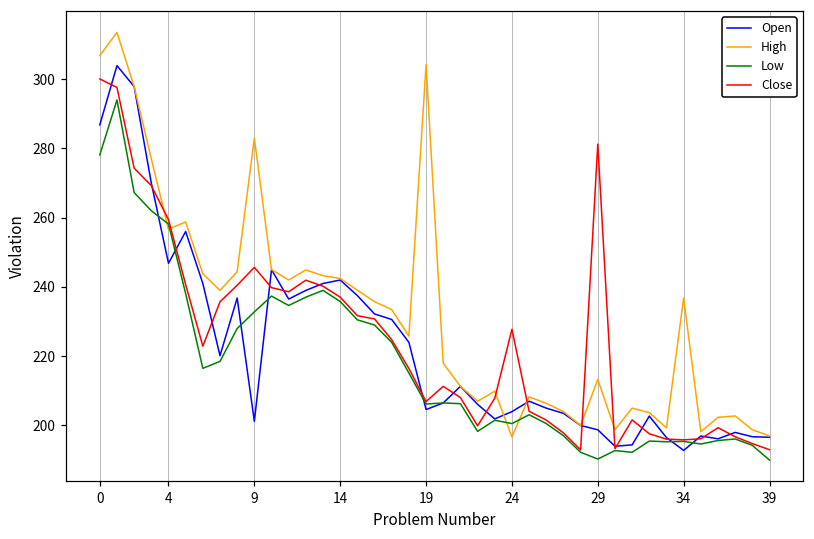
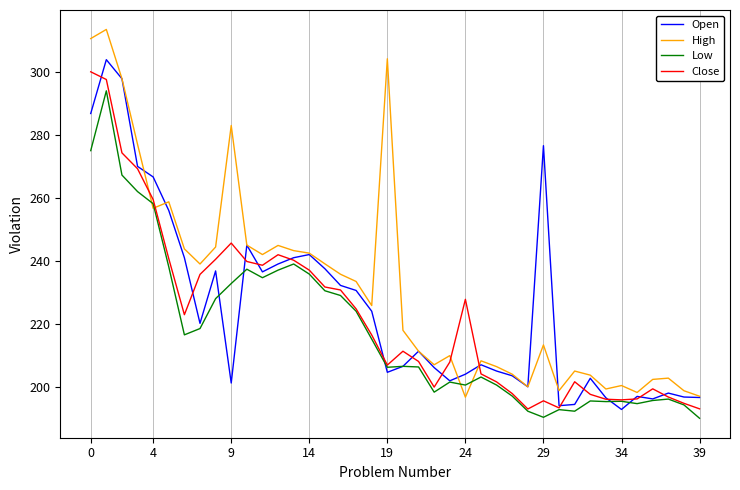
High, 0: 307 -> 311
Low, 0: 278 -> 275
Open, 4: 247 -> 267
Open, 29: 199 -> 277
Close, 29: 281 -> 196
High, 34: 237 -> 200
